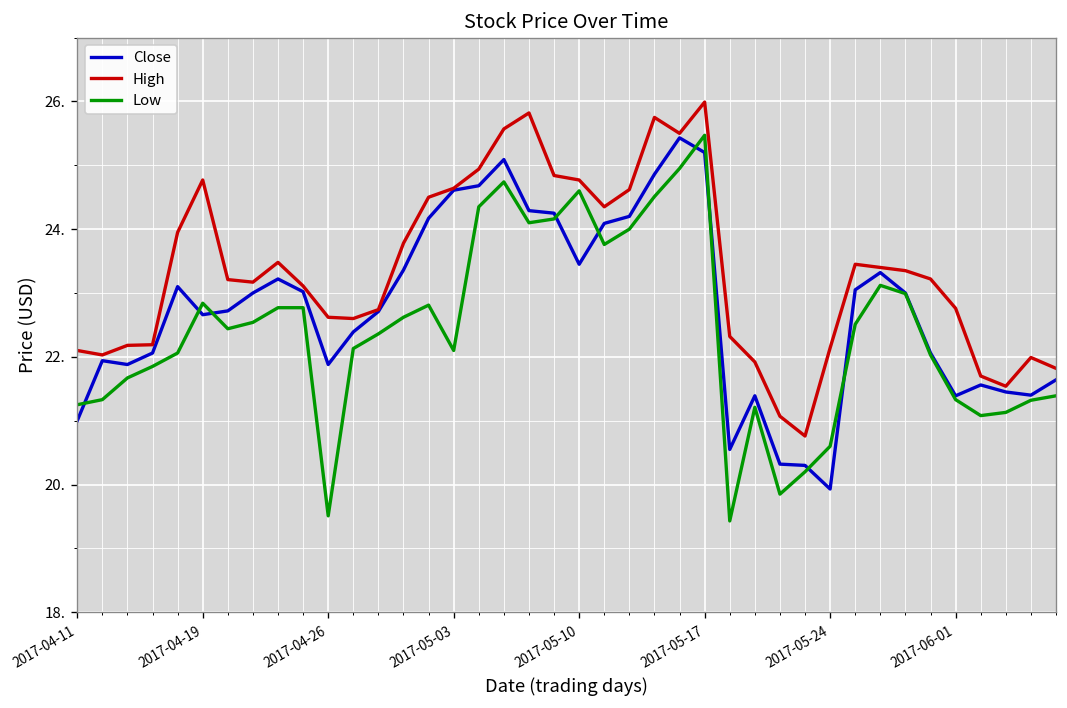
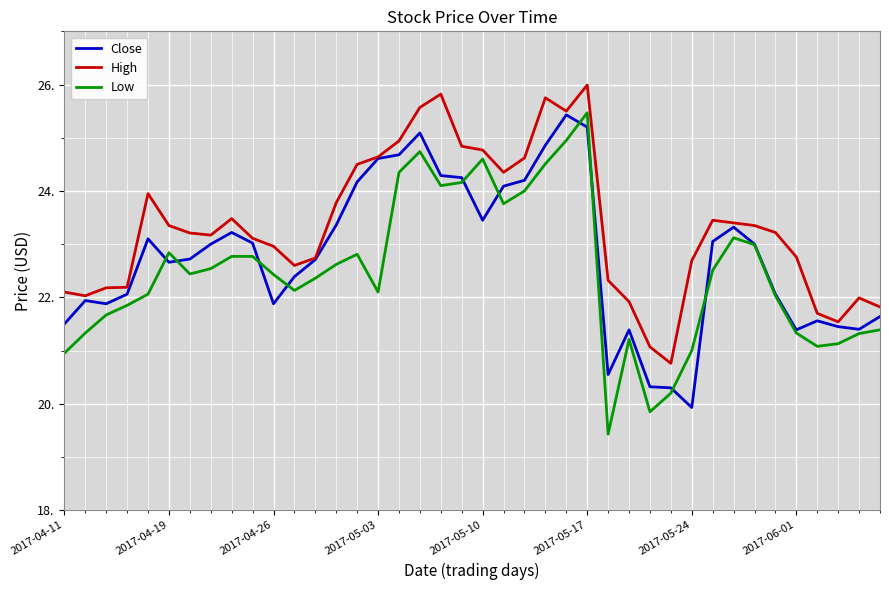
Close, 2017-04-11: 21.0 -> 21.5
Low, 2017-04-11: 21.3 -> 21.0
High, 2017-04-19: 24.8 -> 23.4
High, 2017-04-26: 22.6 -> 23.0
Low, 2017-04-26: 19.5 -> 22.4
High, 2017-05-24: 22.1 -> 22.7
Low, 2017-05-24: 20.6 -> 21.0
